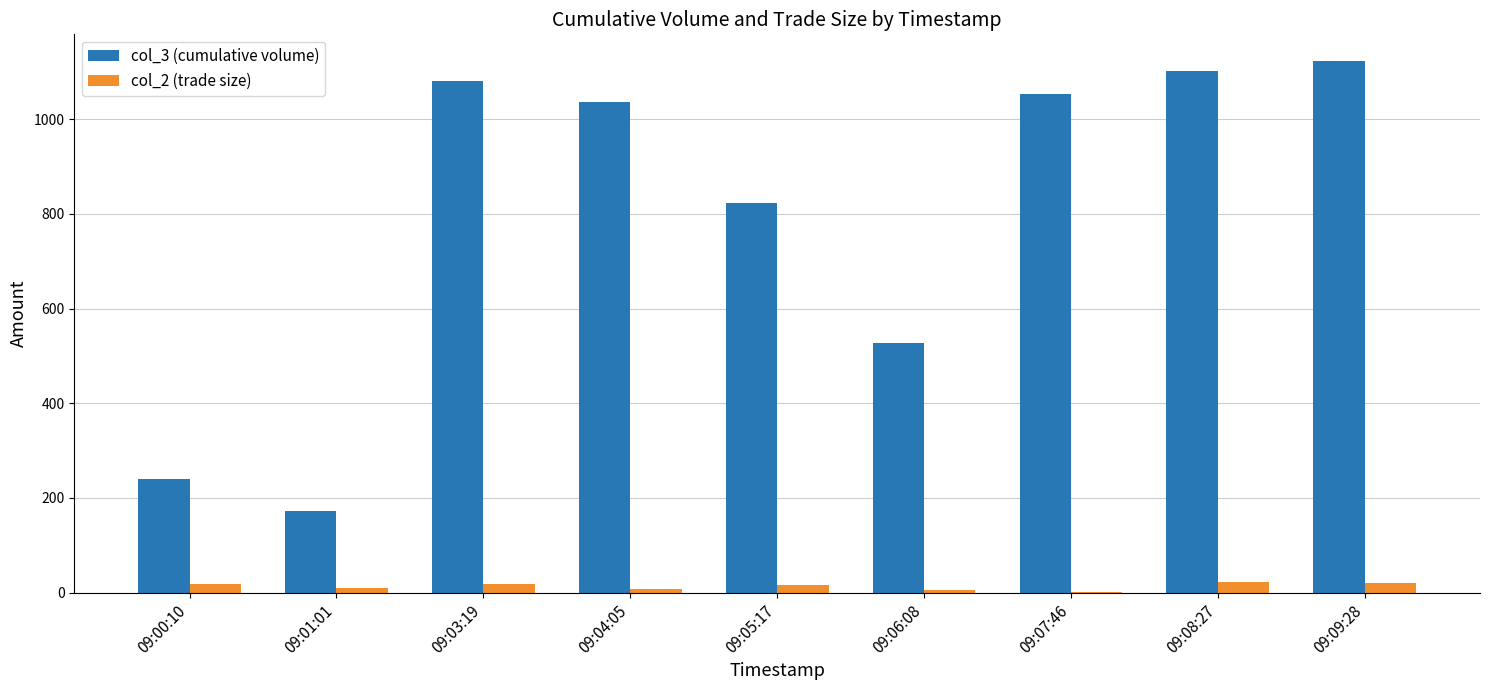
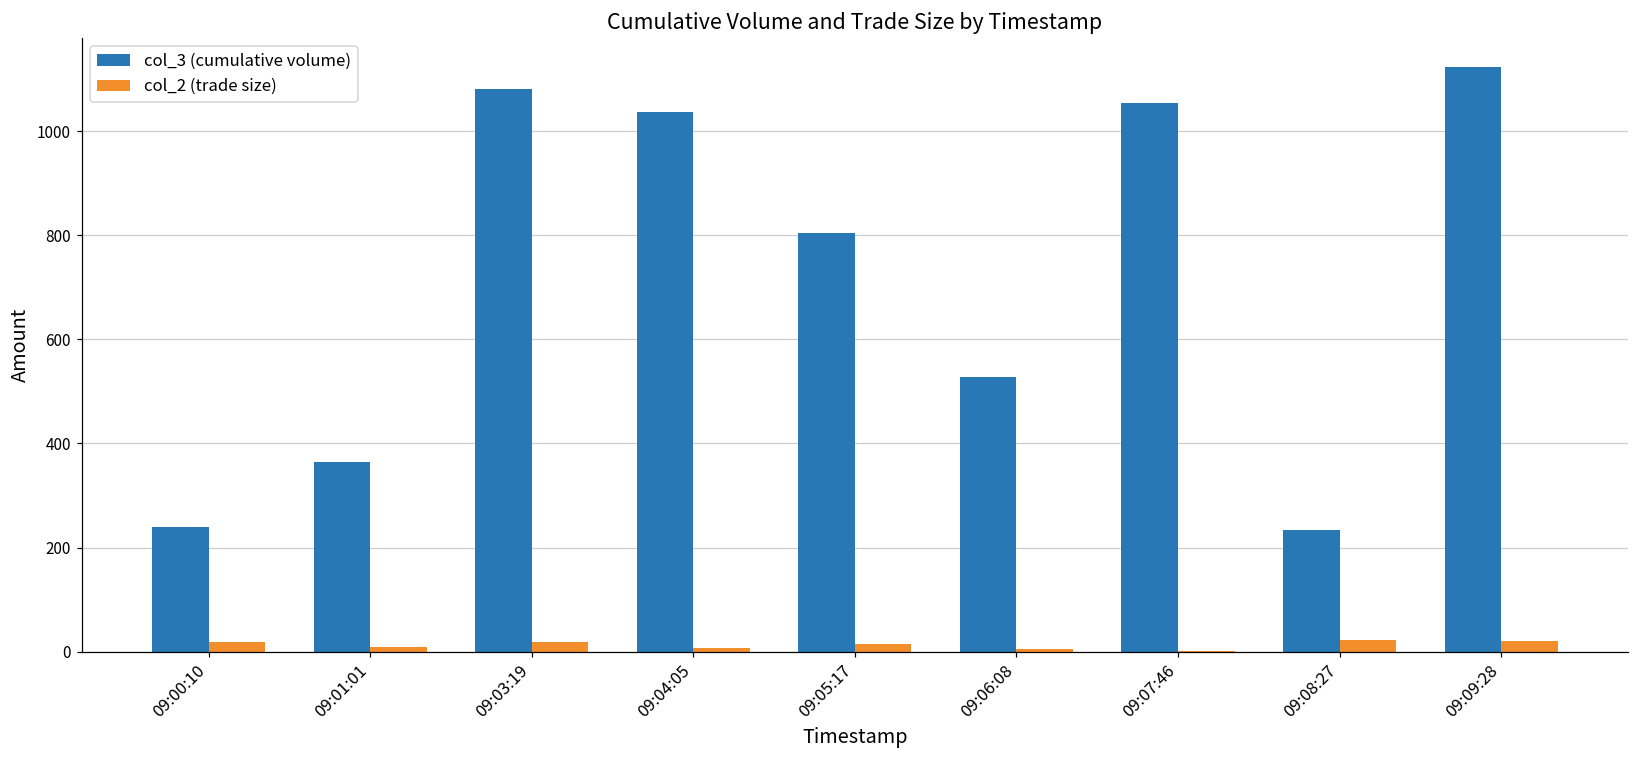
col_3 (cumulative volume), 09:01:01: 170 -> 370
col_3 (cumulative volume), 09:05:17: 820 -> 800
col_3 (cumulative volume), 09:08:27: 1100 -> 230
